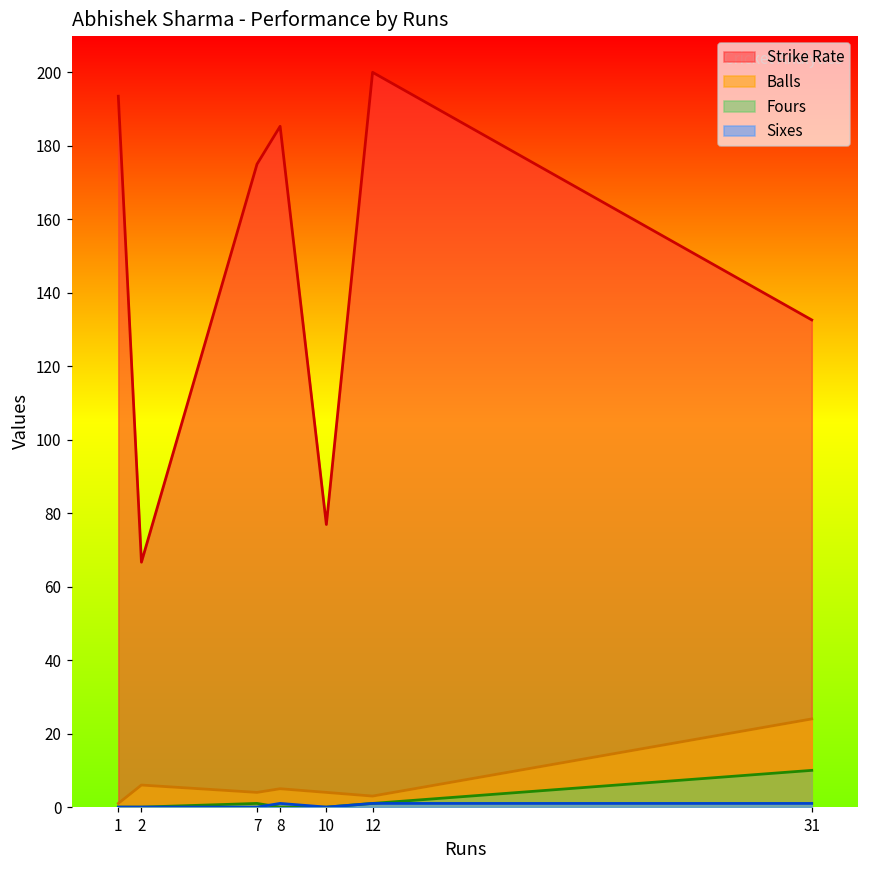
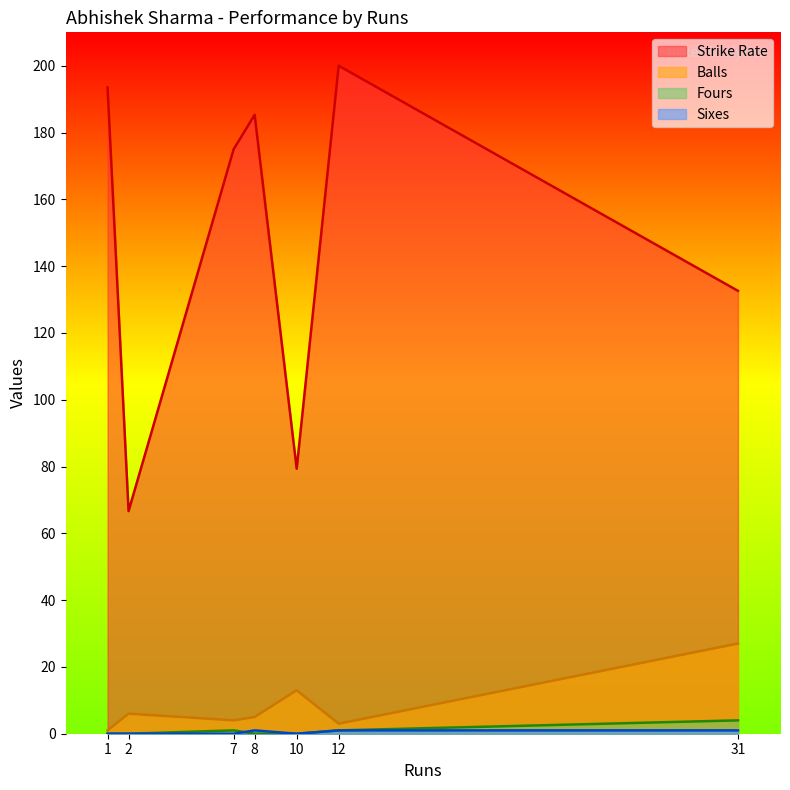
Strike Rate, 10: 77 -> 79
Balls, 10: 4 -> 13
Balls, 31: 24 -> 27
Fours, 31: 10 -> 4
